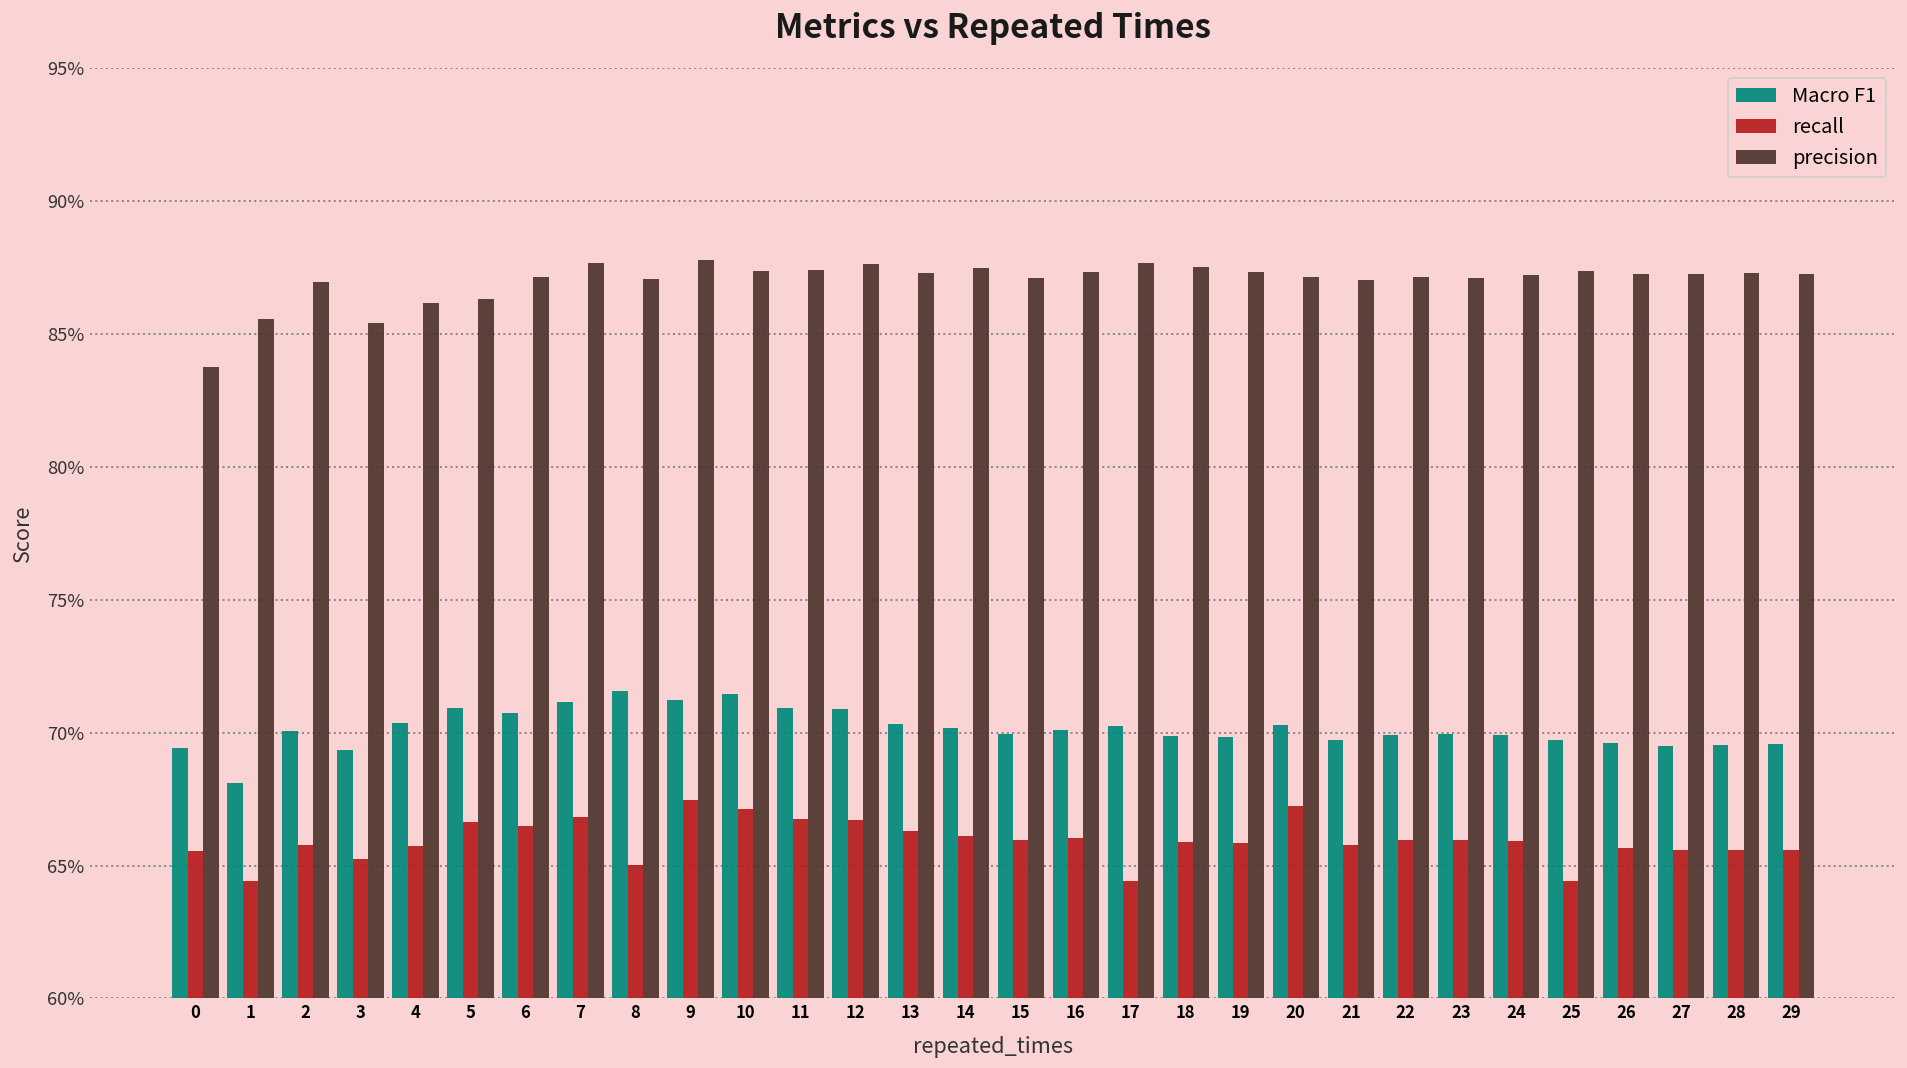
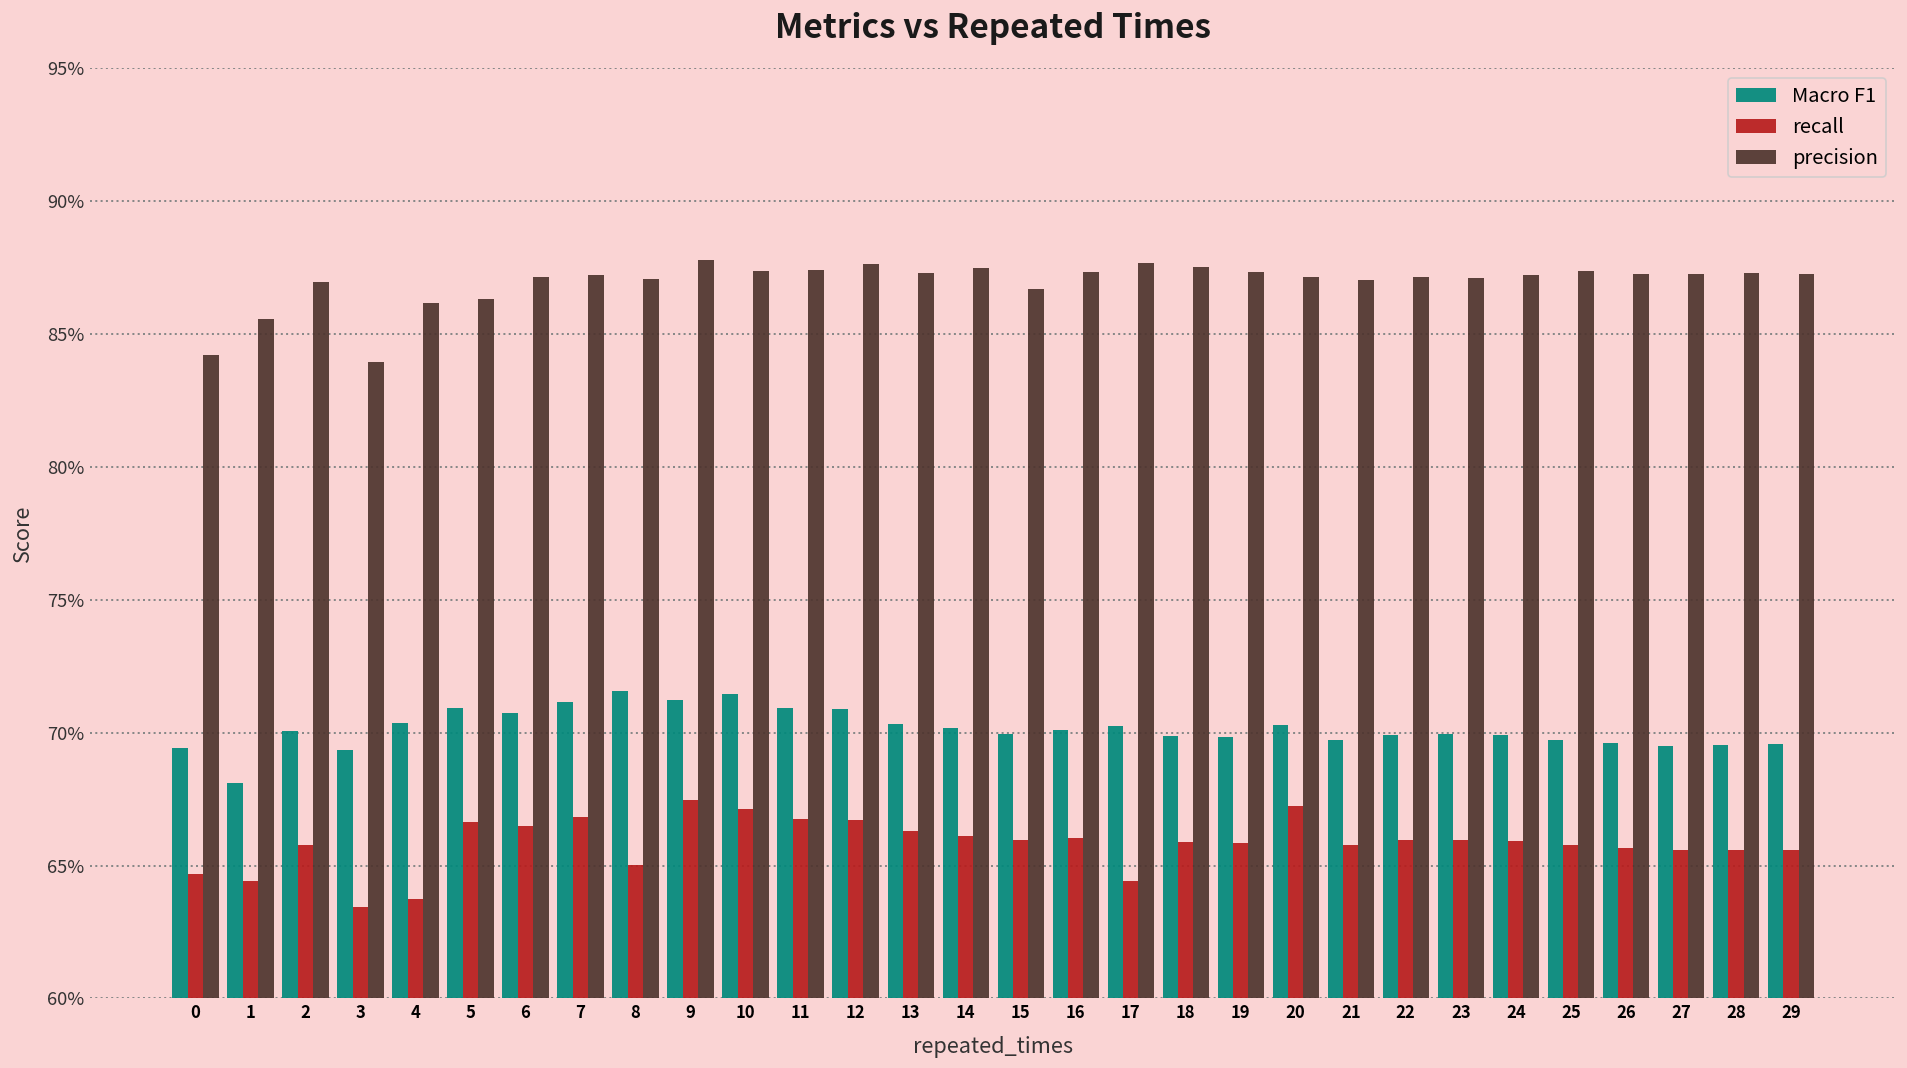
recall, 0: 65.5% -> 64.7%
precision, 0: 83.7% -> 84.2%
recall, 3: 65.2% -> 63.4%
precision, 3: 85.4% -> 83.9%
recall, 4: 65.7% -> 63.8%
precision, 7: 87.7% -> 87.2%
precision, 15: 87.1% -> 86.7%
recall, 25: 64.4% -> 65.8%
